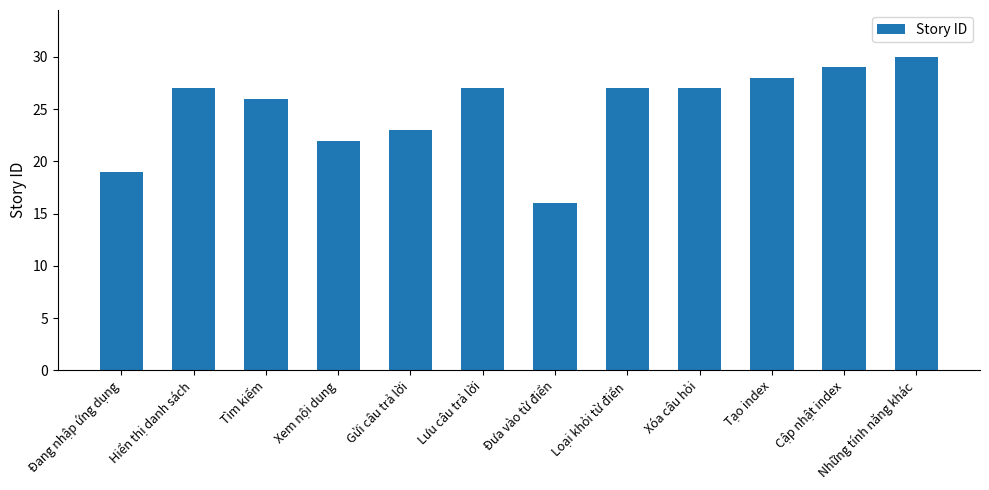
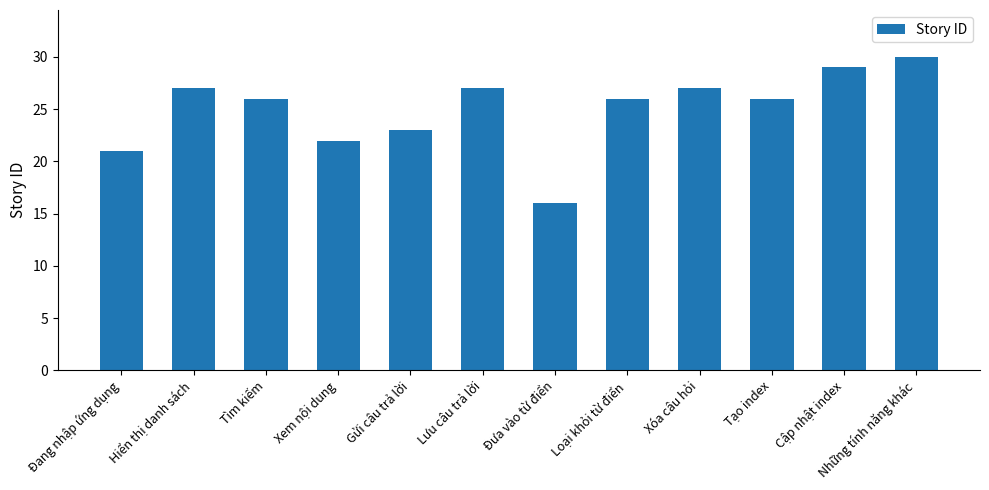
Đang nhập ứng dụng: 19 -> 21
Loại khỏi từ điển: 27 -> 26
Tạo index: 28 -> 26
